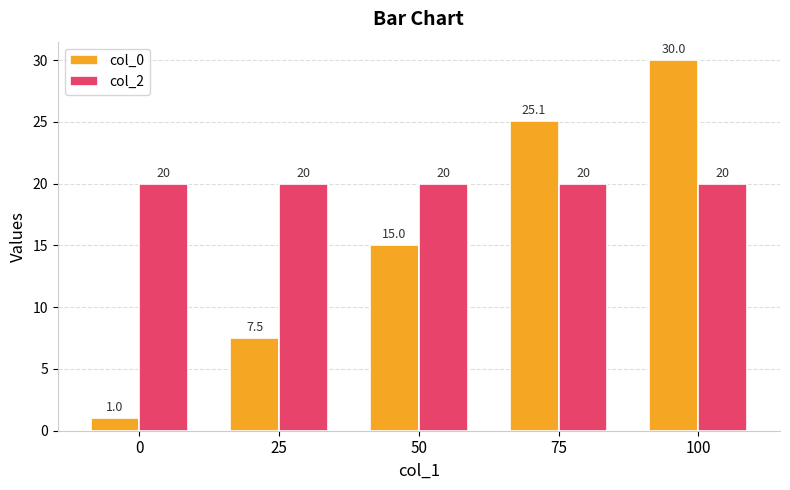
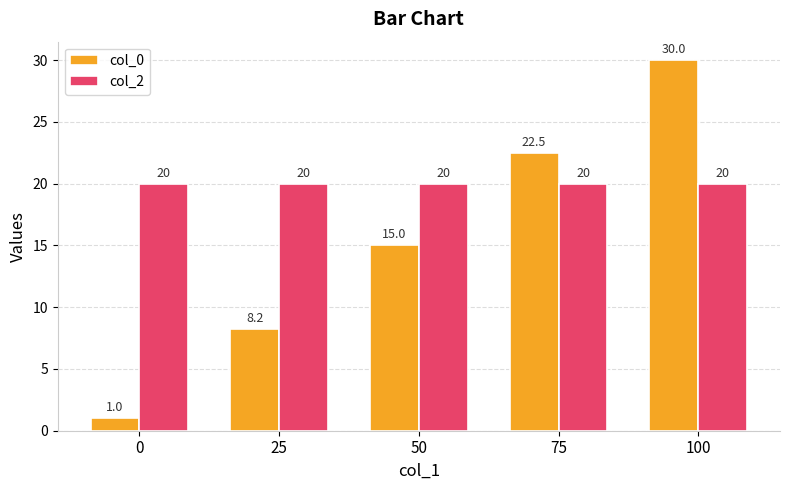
col_0, 25: 7.5 -> 8.2
col_0, 75: 25.1 -> 22.5
